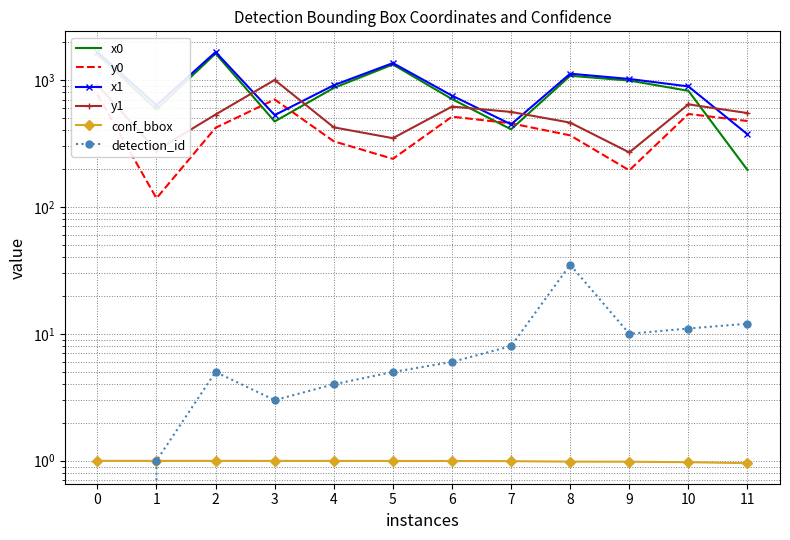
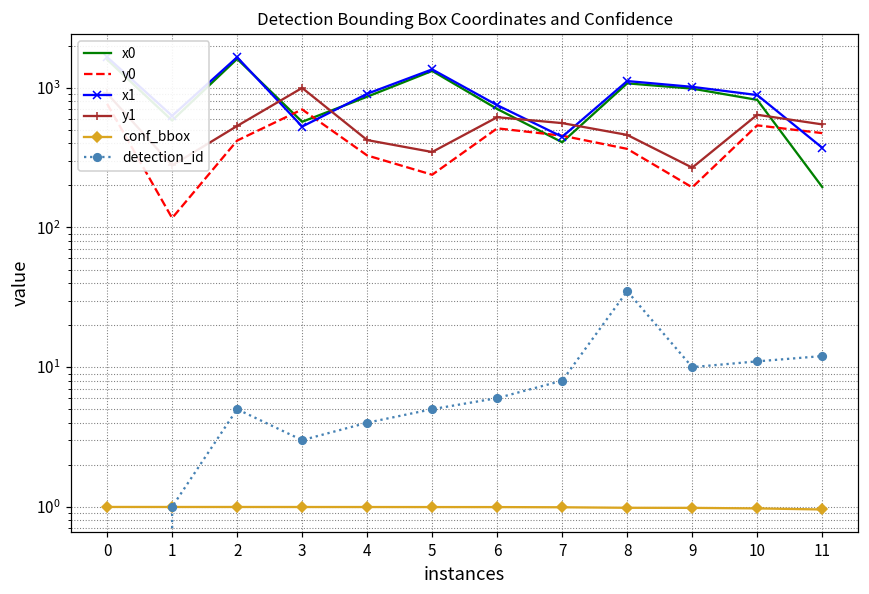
x0, 3: 470 -> 600
